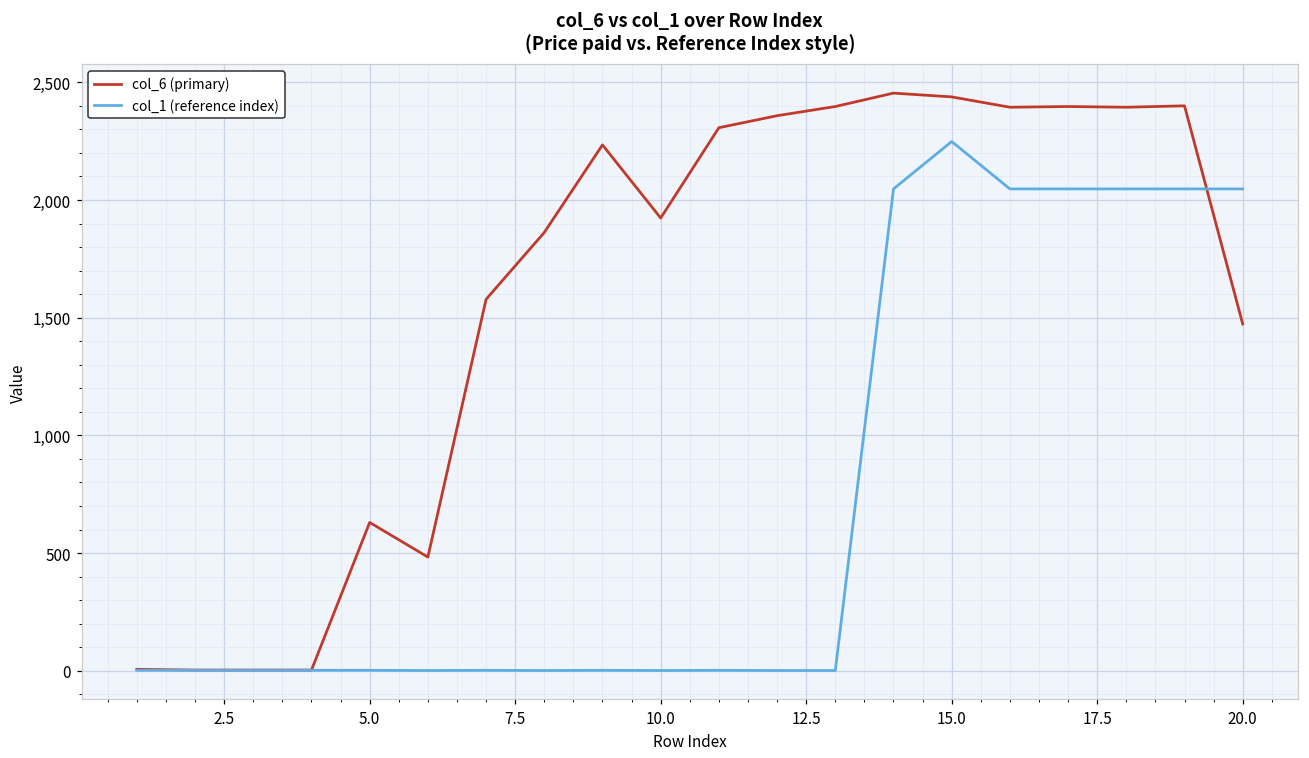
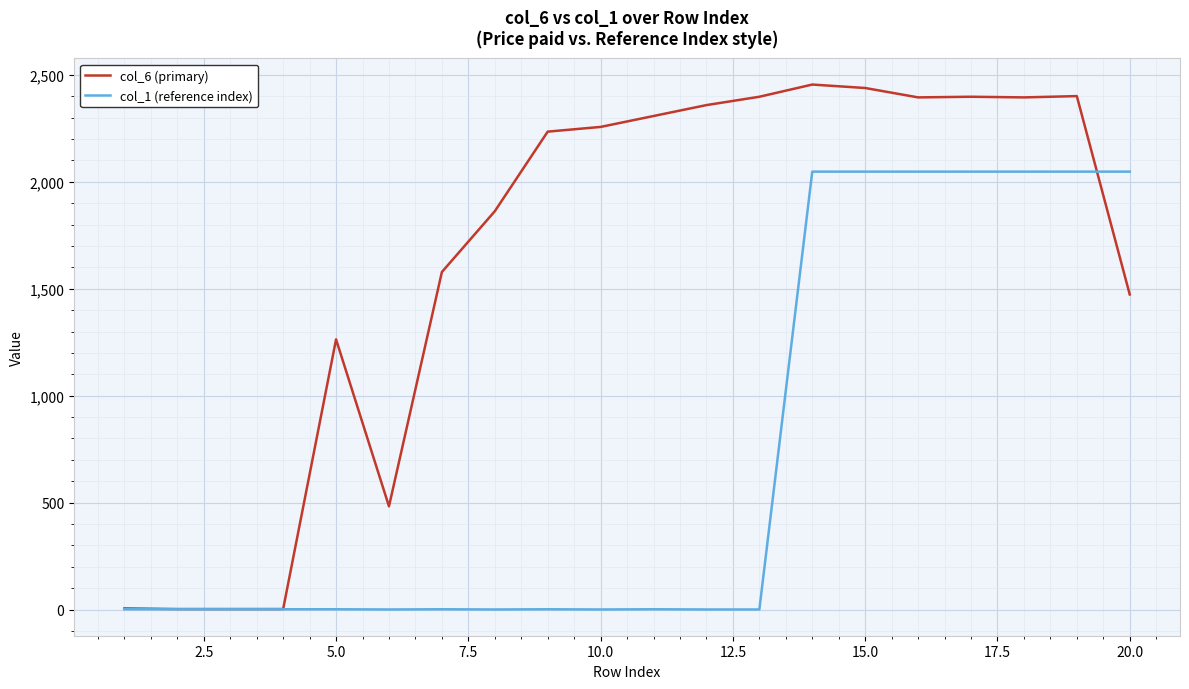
col_6 (primary), 5.0: 630 -> 1,260
col_6 (primary), 10.0: 1,920 -> 2,260
col_1 (reference index), 15.0: 2,250 -> 2,050
